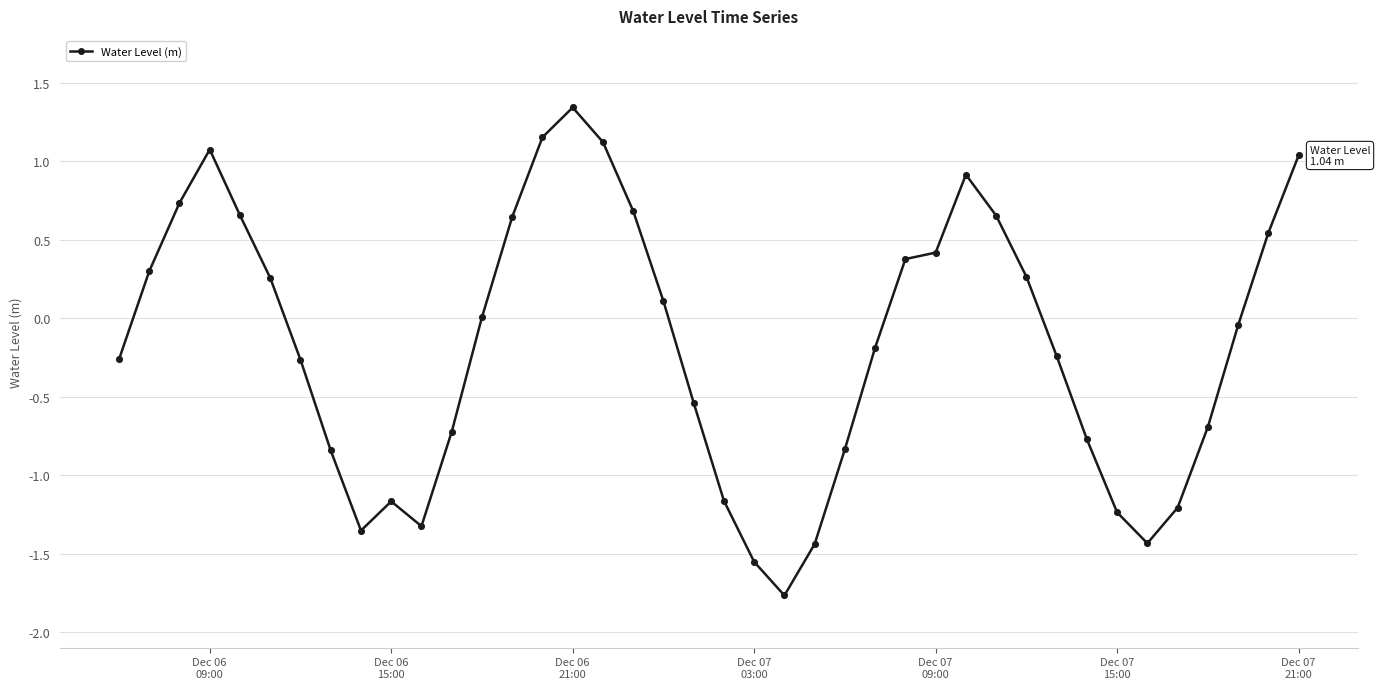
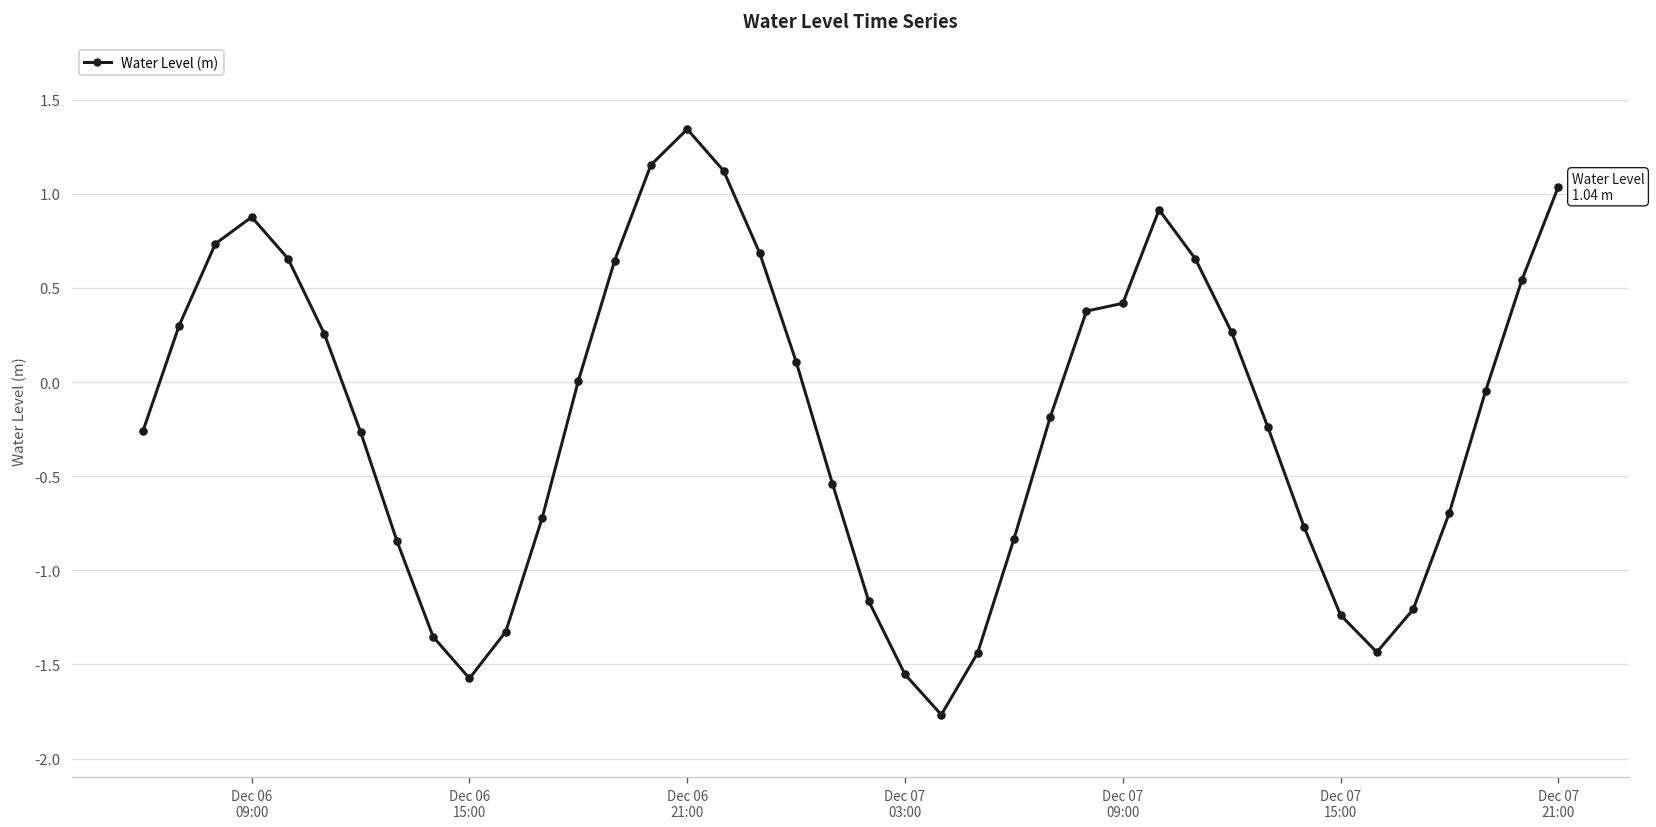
Dec 06 09:00: 1.08 -> 0.88
Dec 06 15:00: -1.17 -> -1.57
